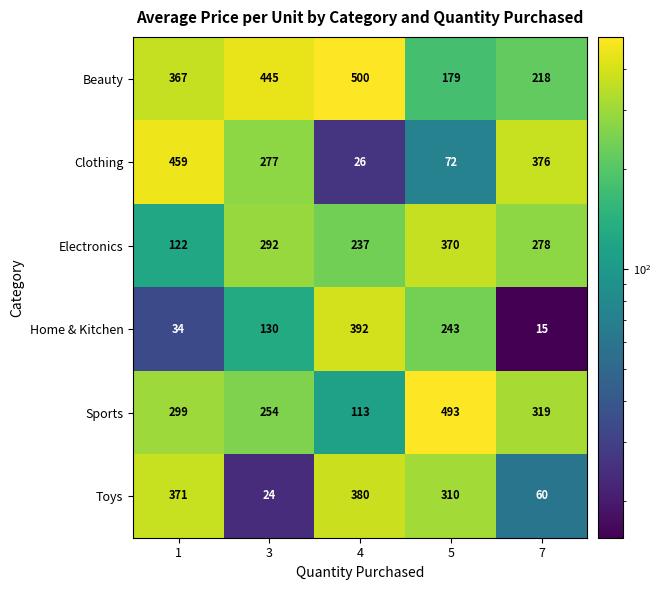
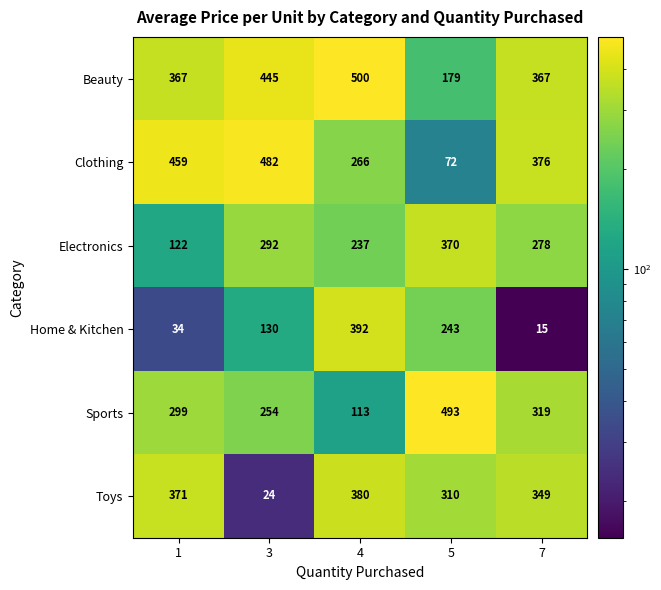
Beauty, 7: 218 -> 367
Clothing, 3: 277 -> 482
Clothing, 4: 26 -> 266
Toys, 7: 60 -> 349
